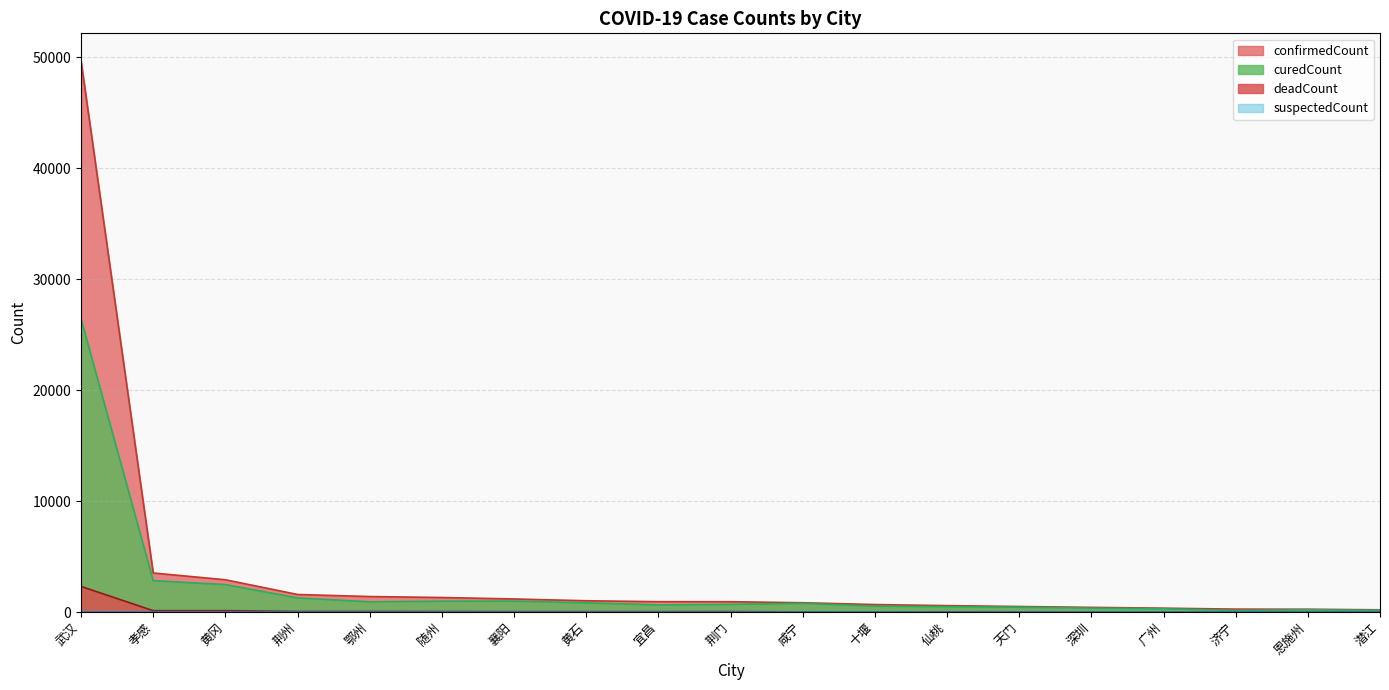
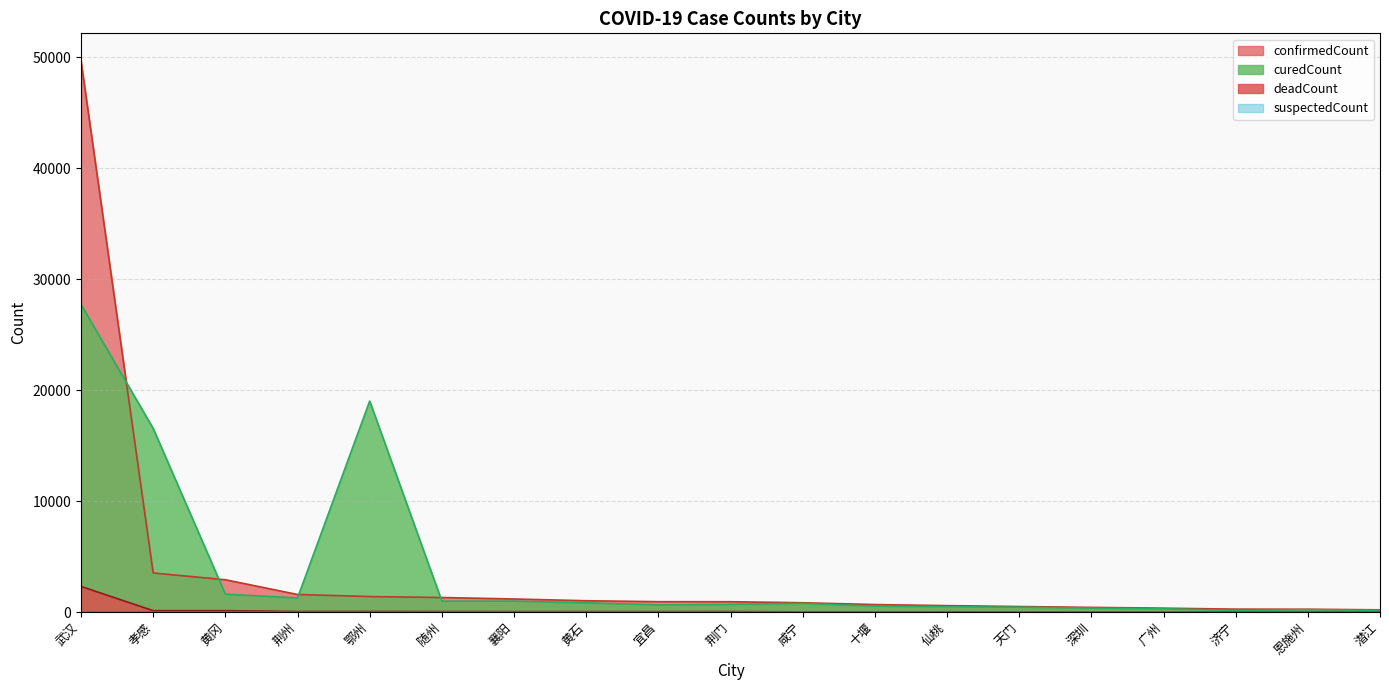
curedCount, 武汉: 26400 -> 27700
curedCount, 孝感: 2800 -> 16500
curedCount, 黄冈: 2500 -> 1600
curedCount, 鄂州: 900 -> 19000
